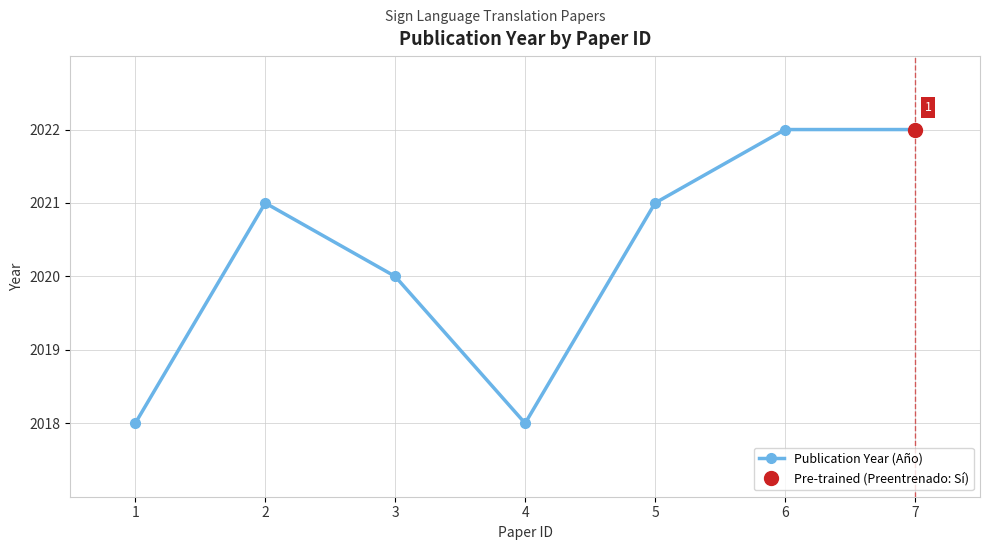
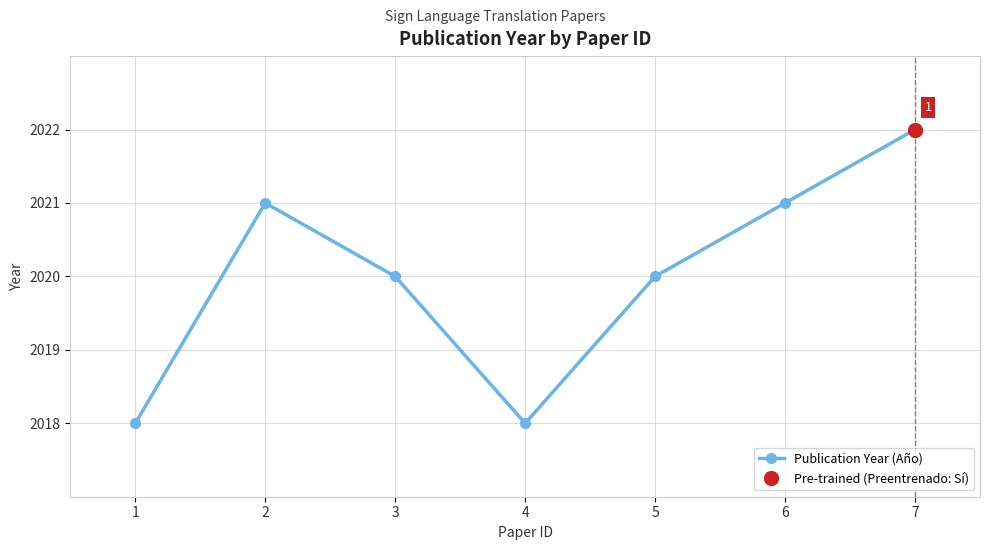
Publication Year (Año), 5: 2021 -> 2020
Publication Year (Año), 6: 2022 -> 2021
